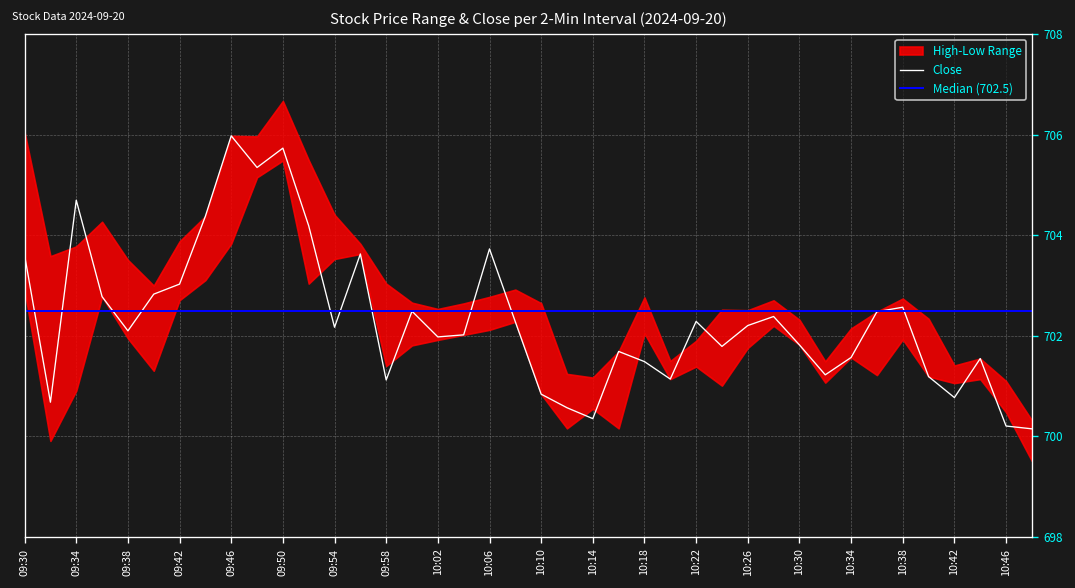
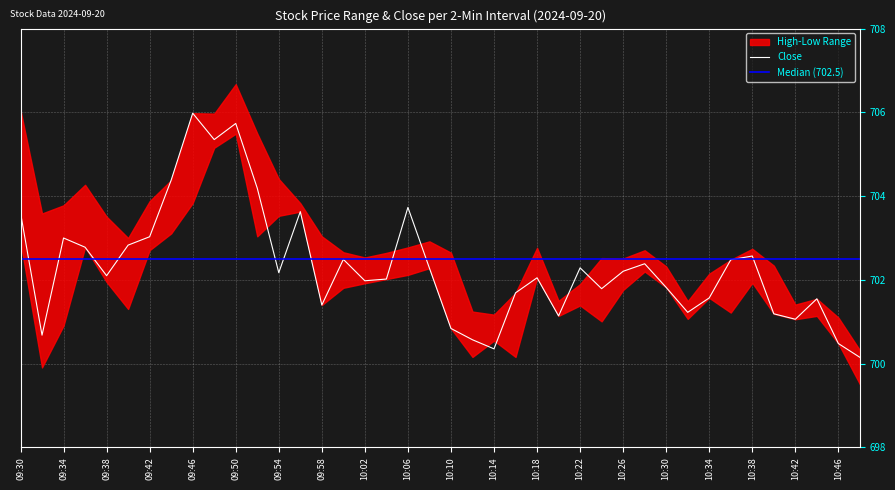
Close, 09:34: 704.7 -> 703.0
Close, 09:58: 701.1 -> 701.4
Close, 10:18: 701.5 -> 702.0
Close, 10:42: 700.8 -> 701.1
Close, 10:46: 700.2 -> 700.5
